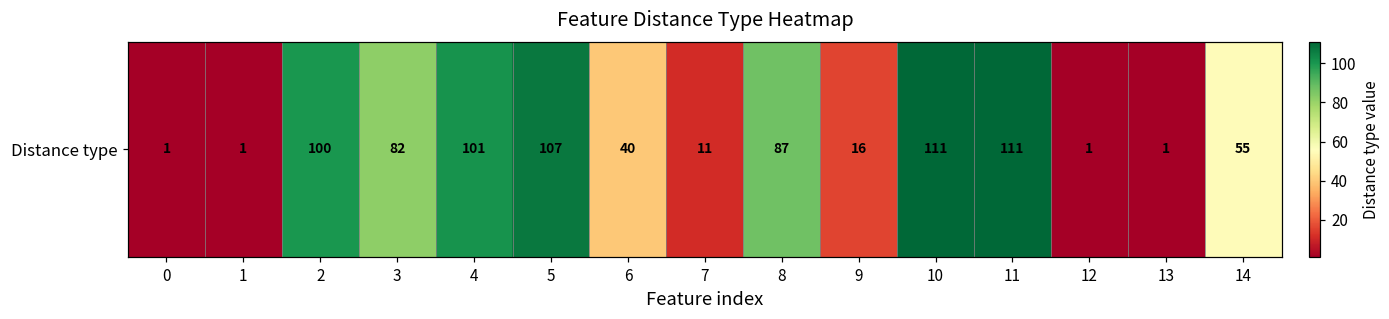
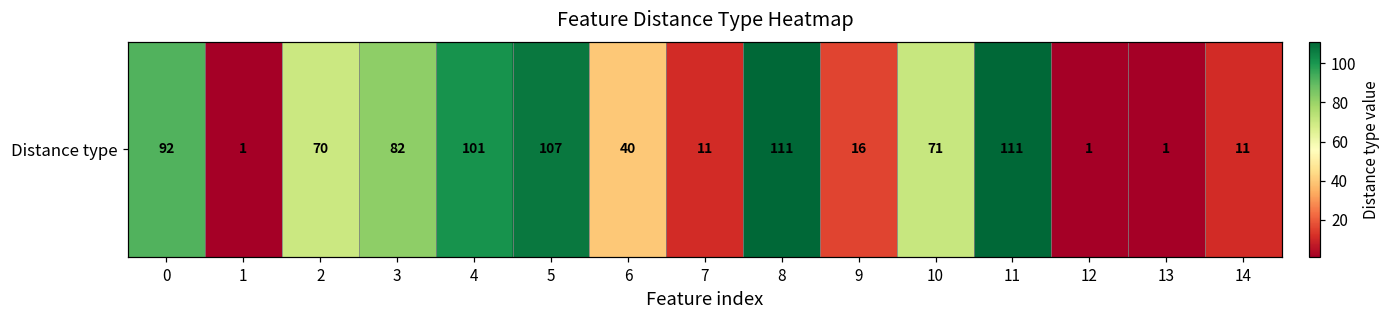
Distance type, 0: 1 -> 92
Distance type, 2: 100 -> 70
Distance type, 8: 87 -> 111
Distance type, 10: 111 -> 71
Distance type, 14: 55 -> 11
